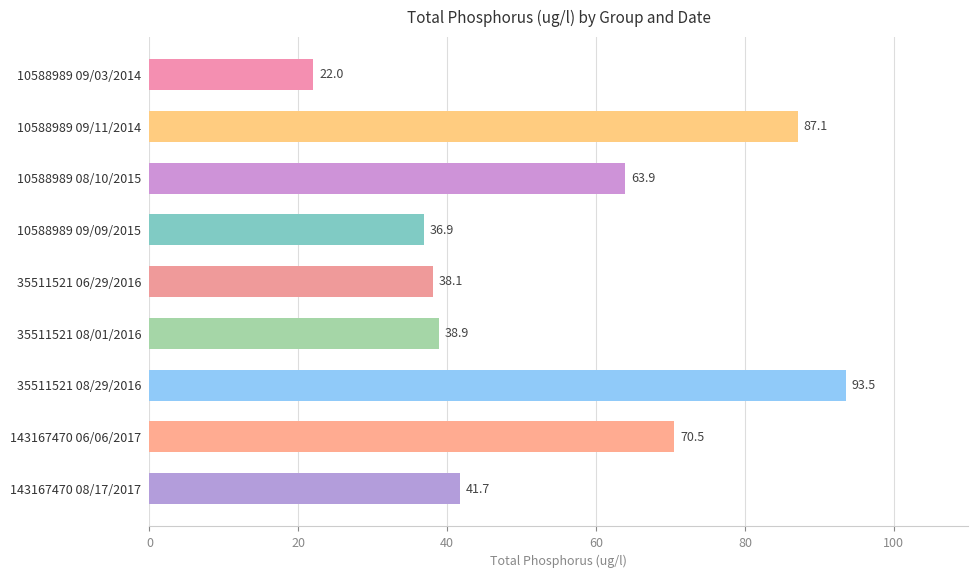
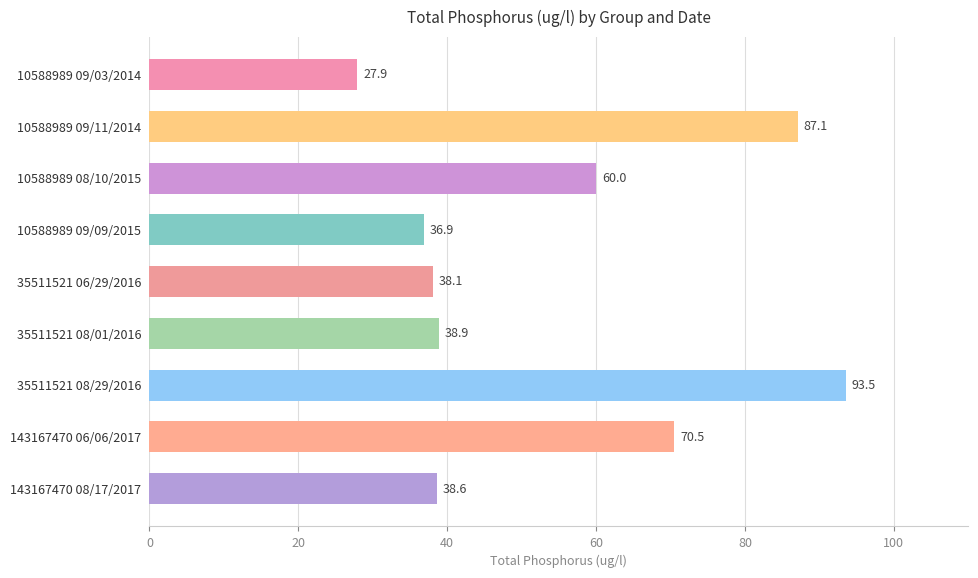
10588989 09/03/2014: 22.0 -> 27.9
10588989 08/10/2015: 63.9 -> 60.0
143167470 08/17/2017: 41.7 -> 38.6
